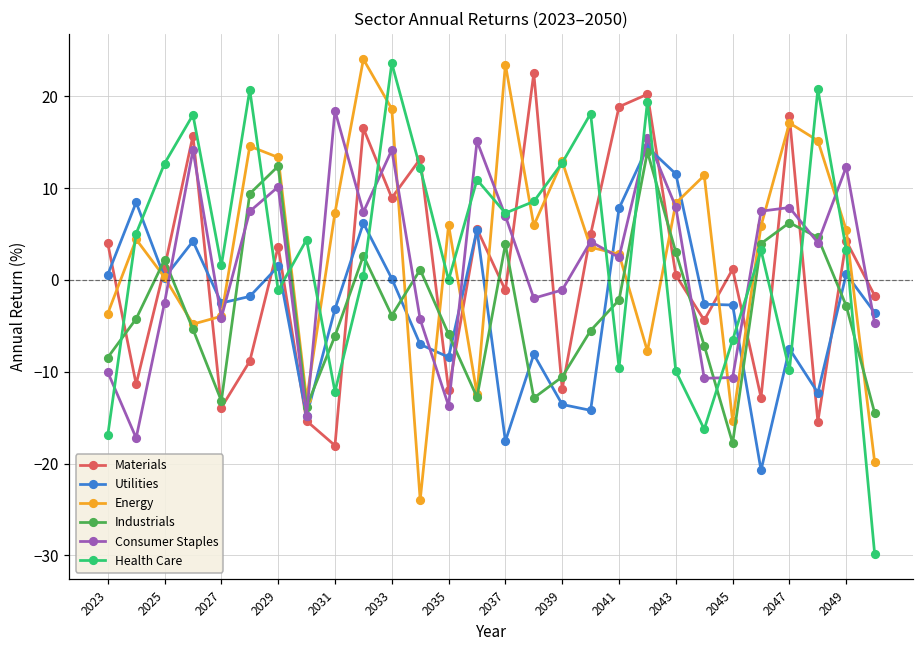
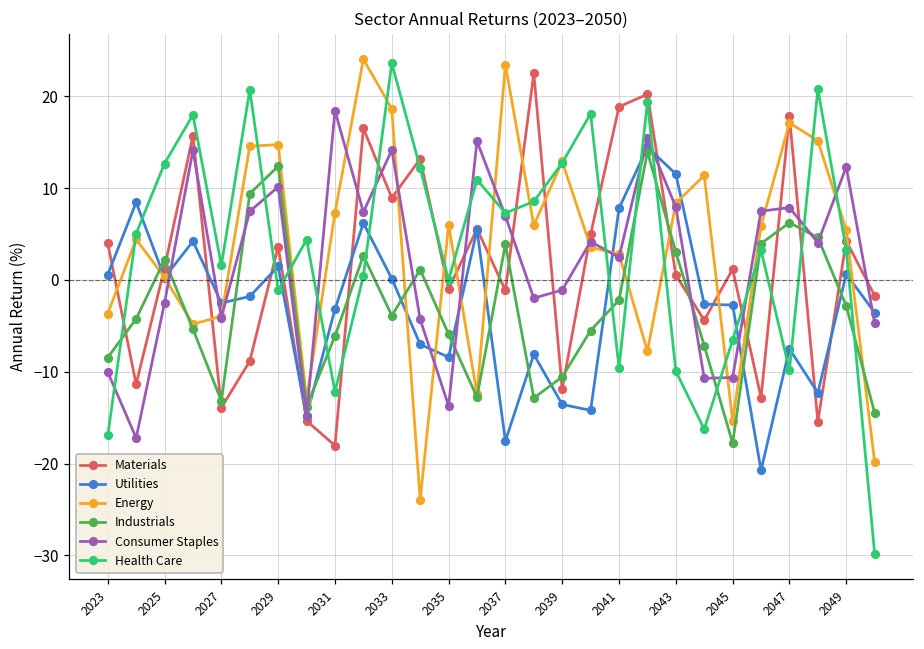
Energy, 2029: 13 -> 15
Materials, 2035: -12 -> -1
